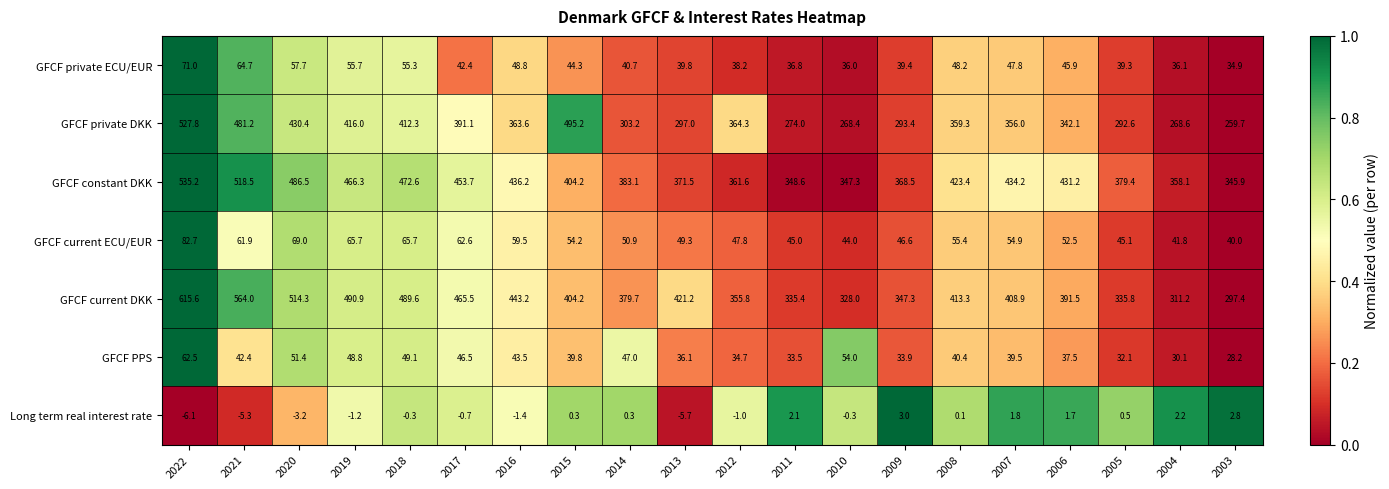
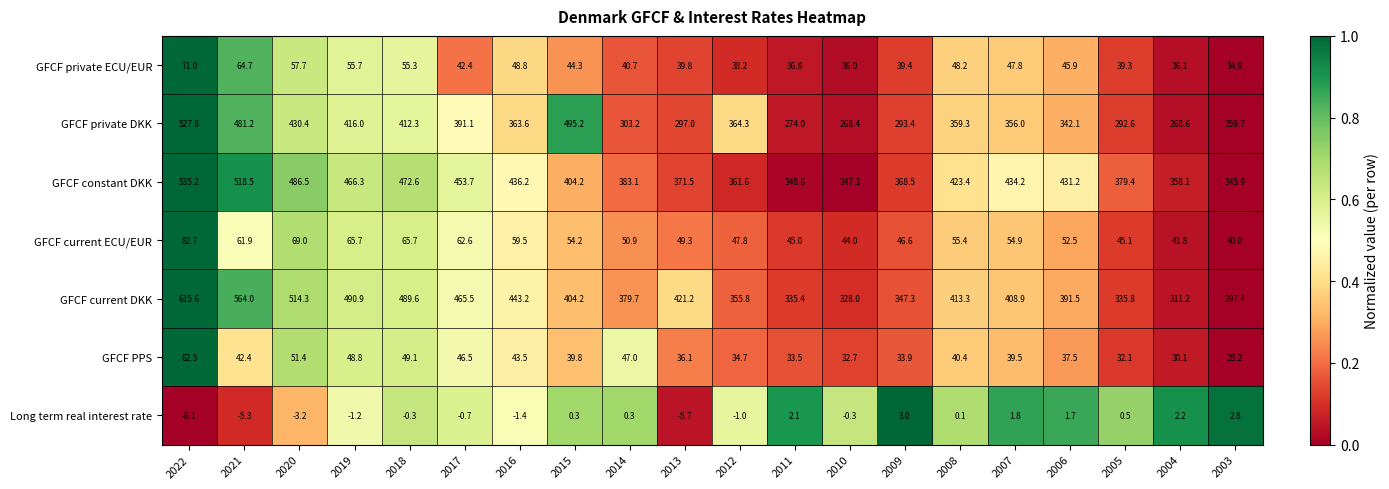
GFCF PPS, 2010: 54.0 -> 32.7
